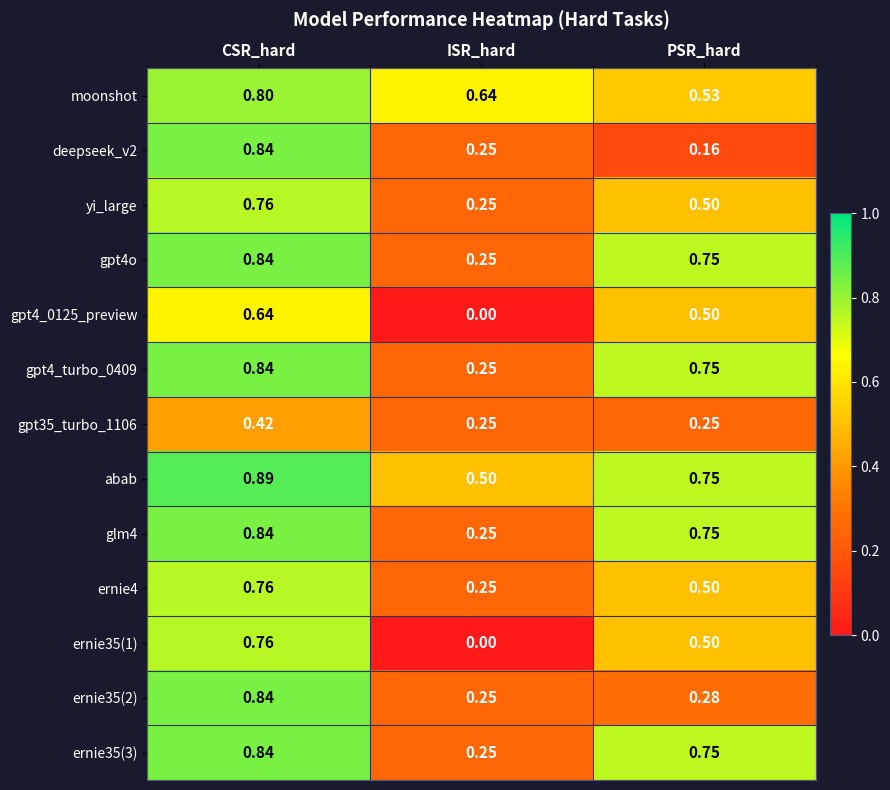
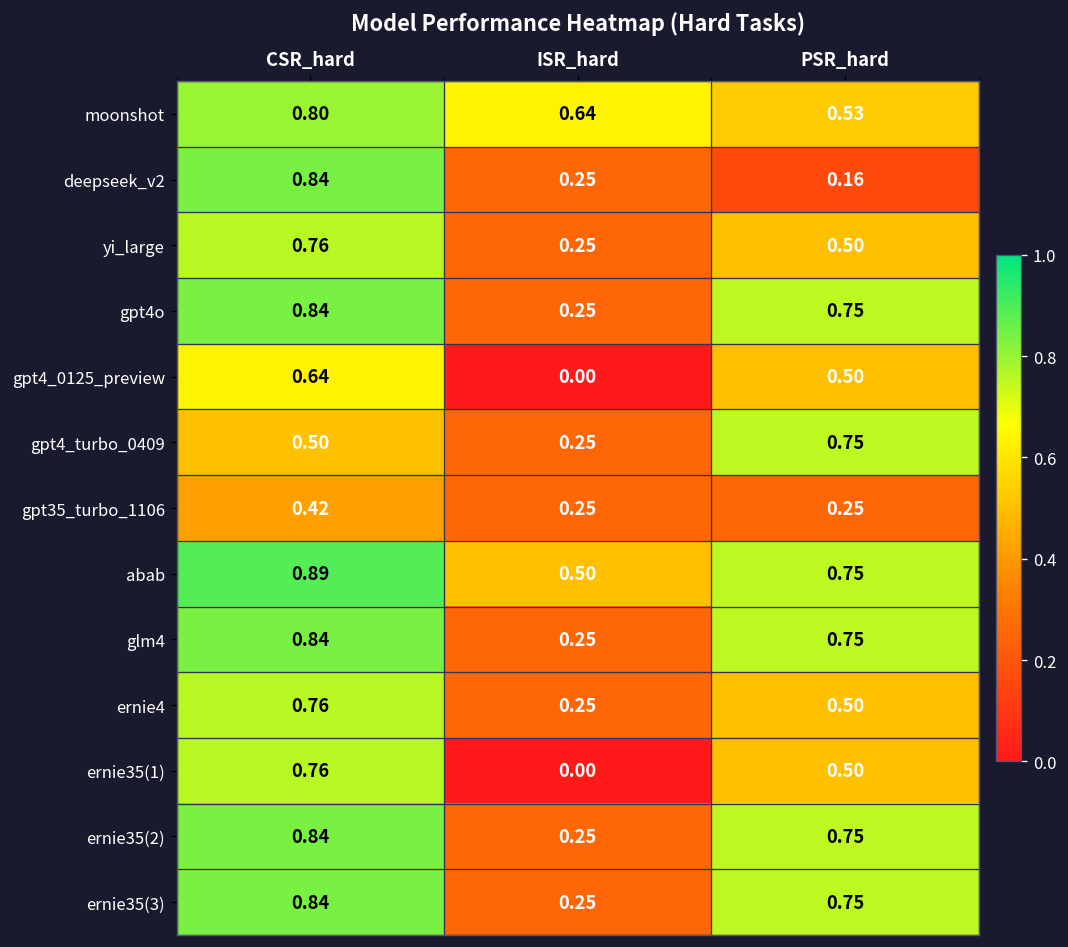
gpt4_turbo_0409, CSR_hard: 0.84 -> 0.50
ernie35(2), PSR_hard: 0.28 -> 0.75
